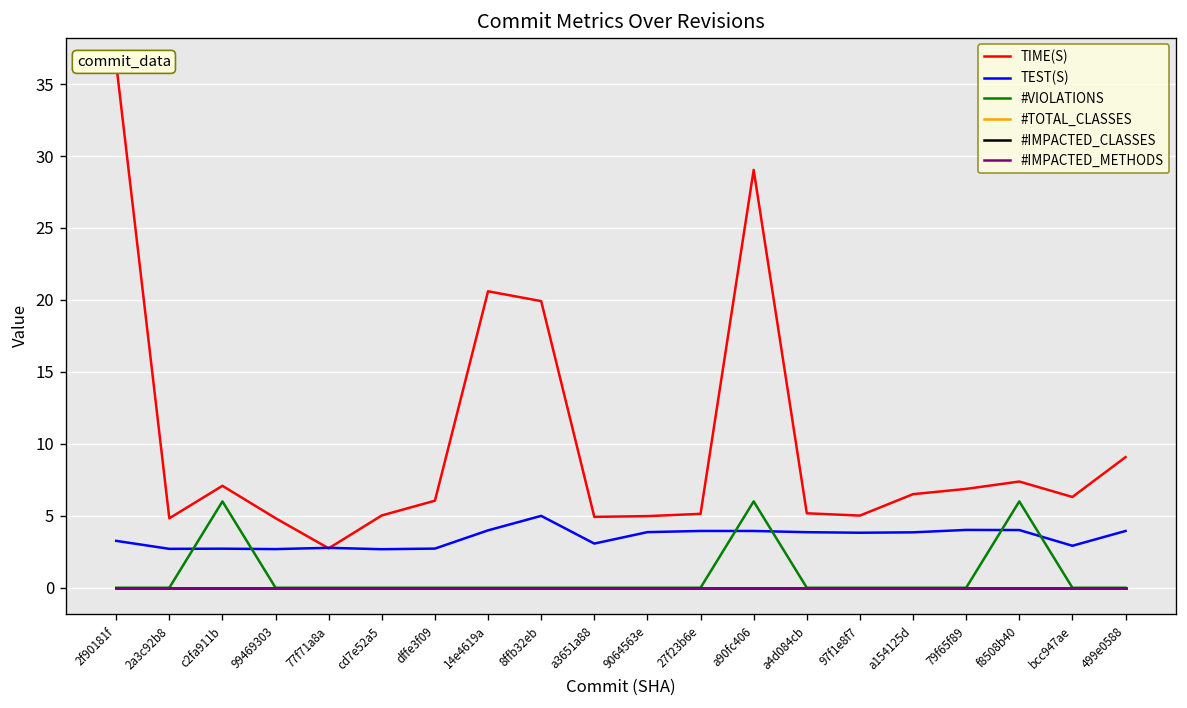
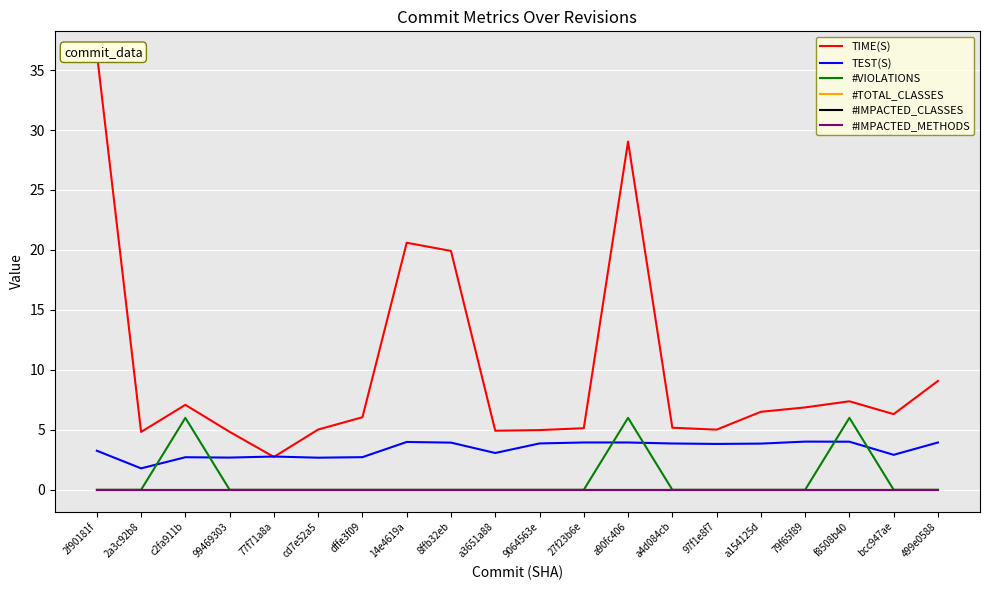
TEST(S), 2a3c92b8: 2.7 -> 1.8
TEST(S), 8ffb32eb: 5.0 -> 3.9
